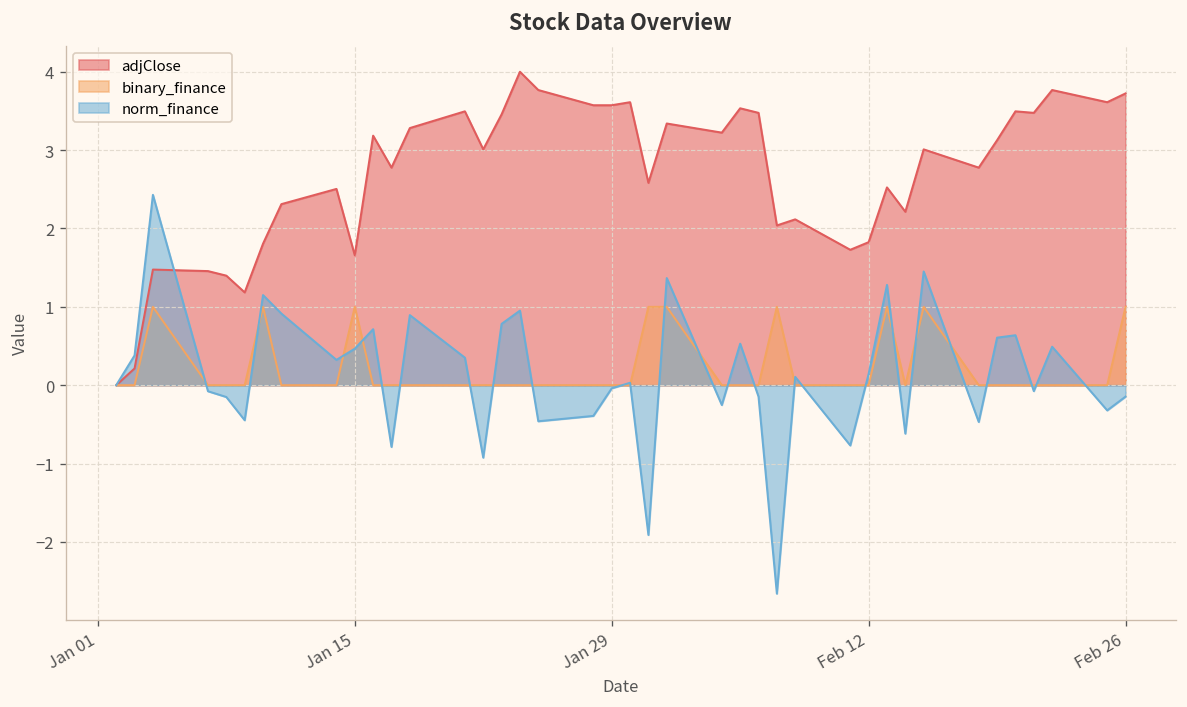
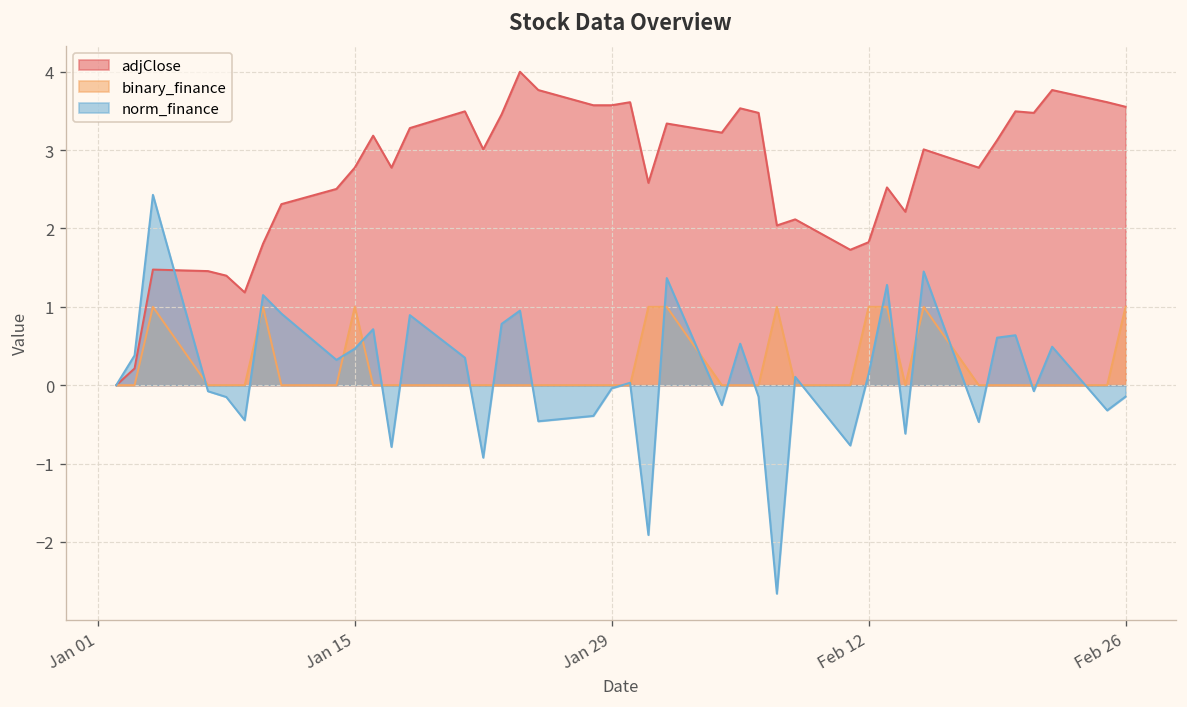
adjClose, Jan 15: 1.7 -> 2.8
binary_finance, Feb 12: 0 -> 1
adjClose, Feb 26: 3.7 -> 3.6
